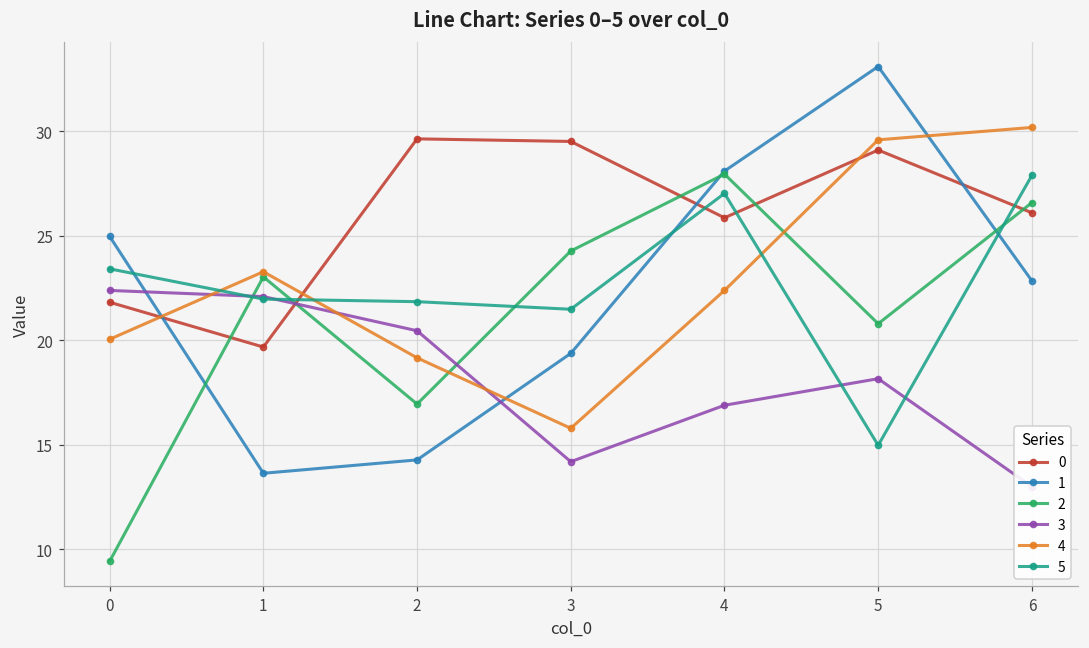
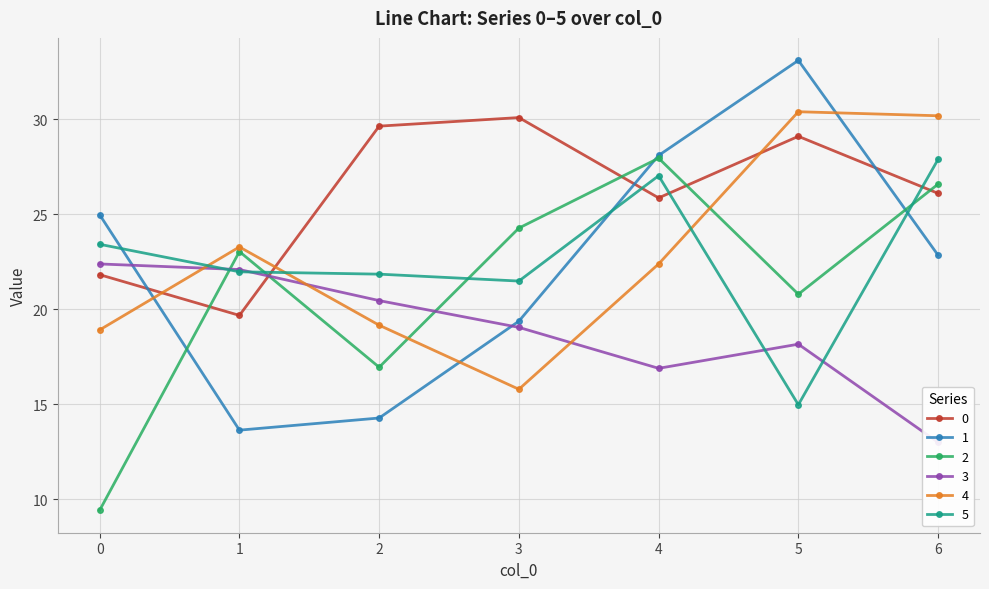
4, 0: 20.1 -> 18.9
0, 3: 29.5 -> 30.1
3, 3: 14.2 -> 19.0
4, 5: 29.6 -> 30.4
